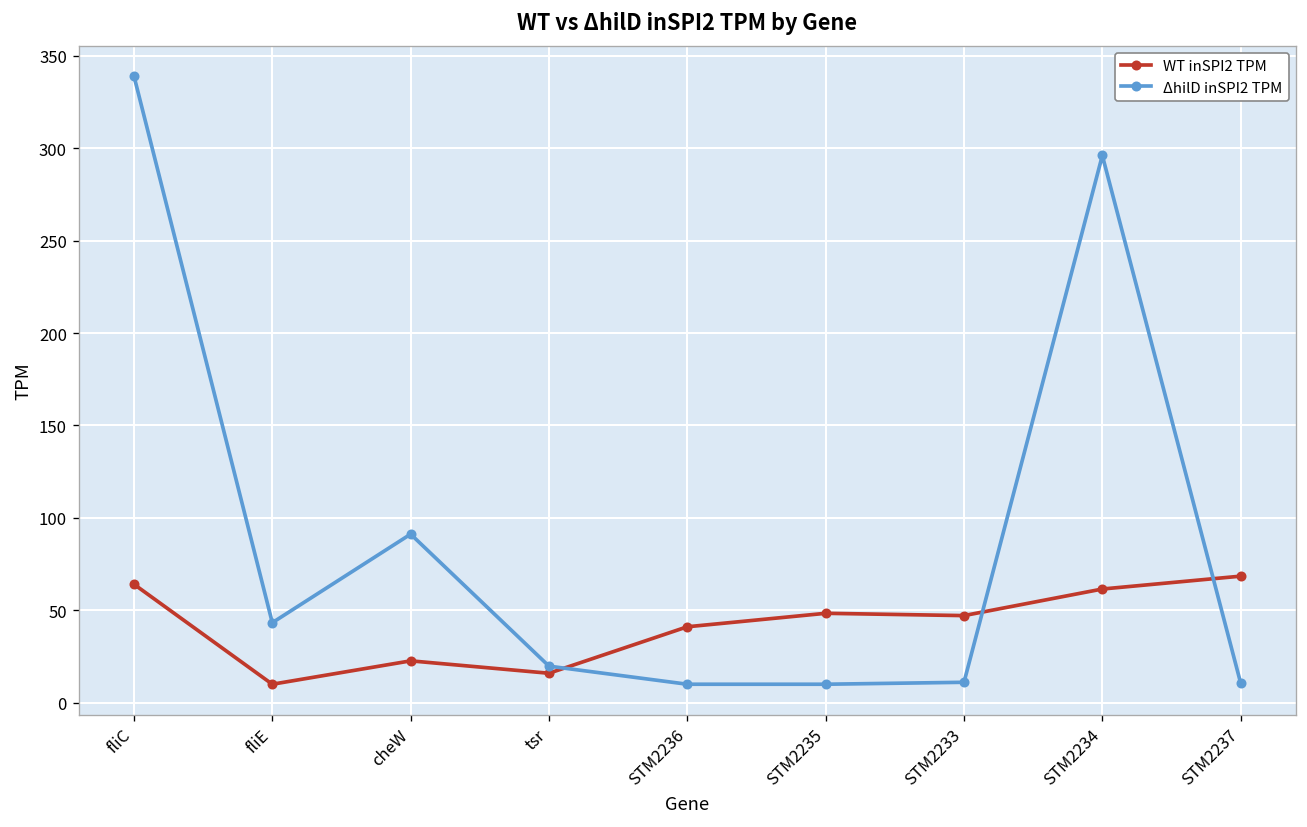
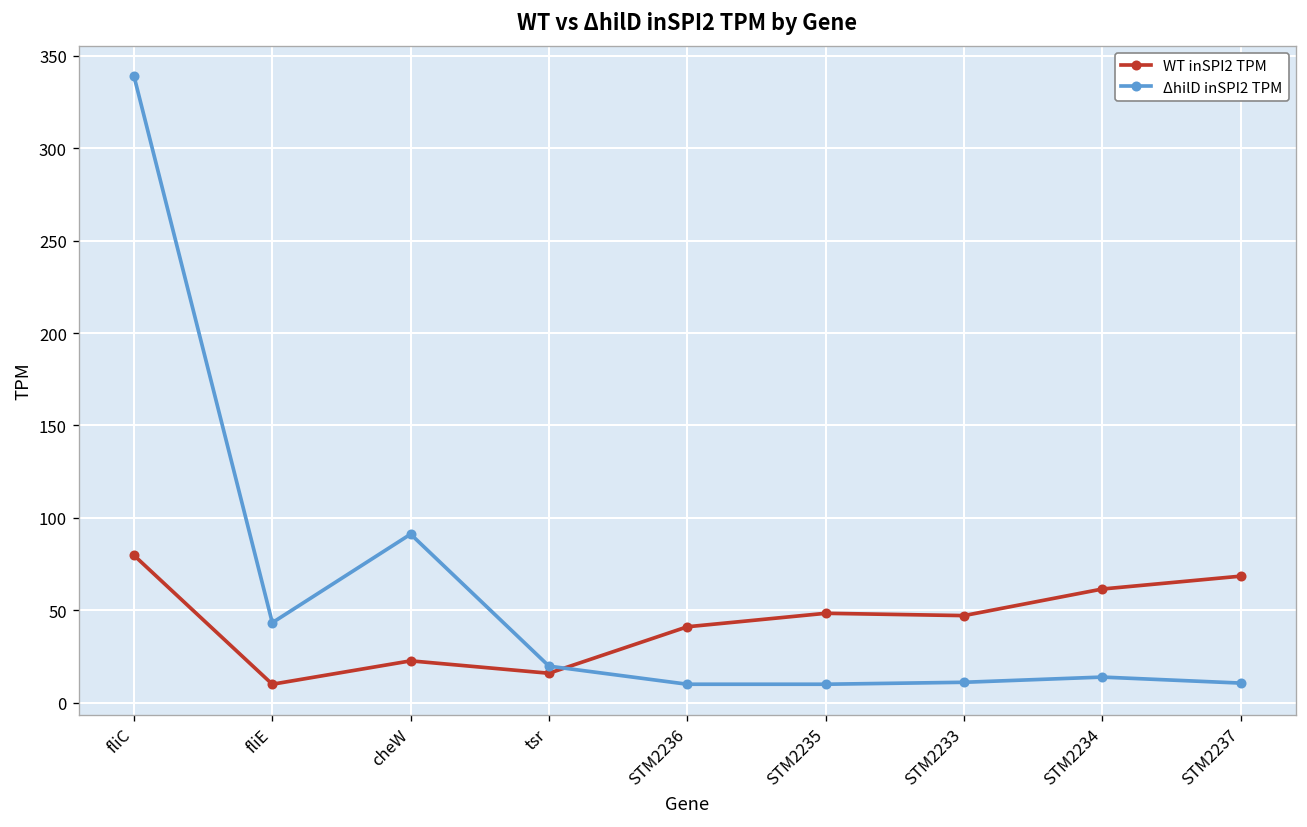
WT inSPI2 TPM, fliC: 64 -> 80
ΔhilD inSPI2 TPM, STM2234: 296 -> 14
